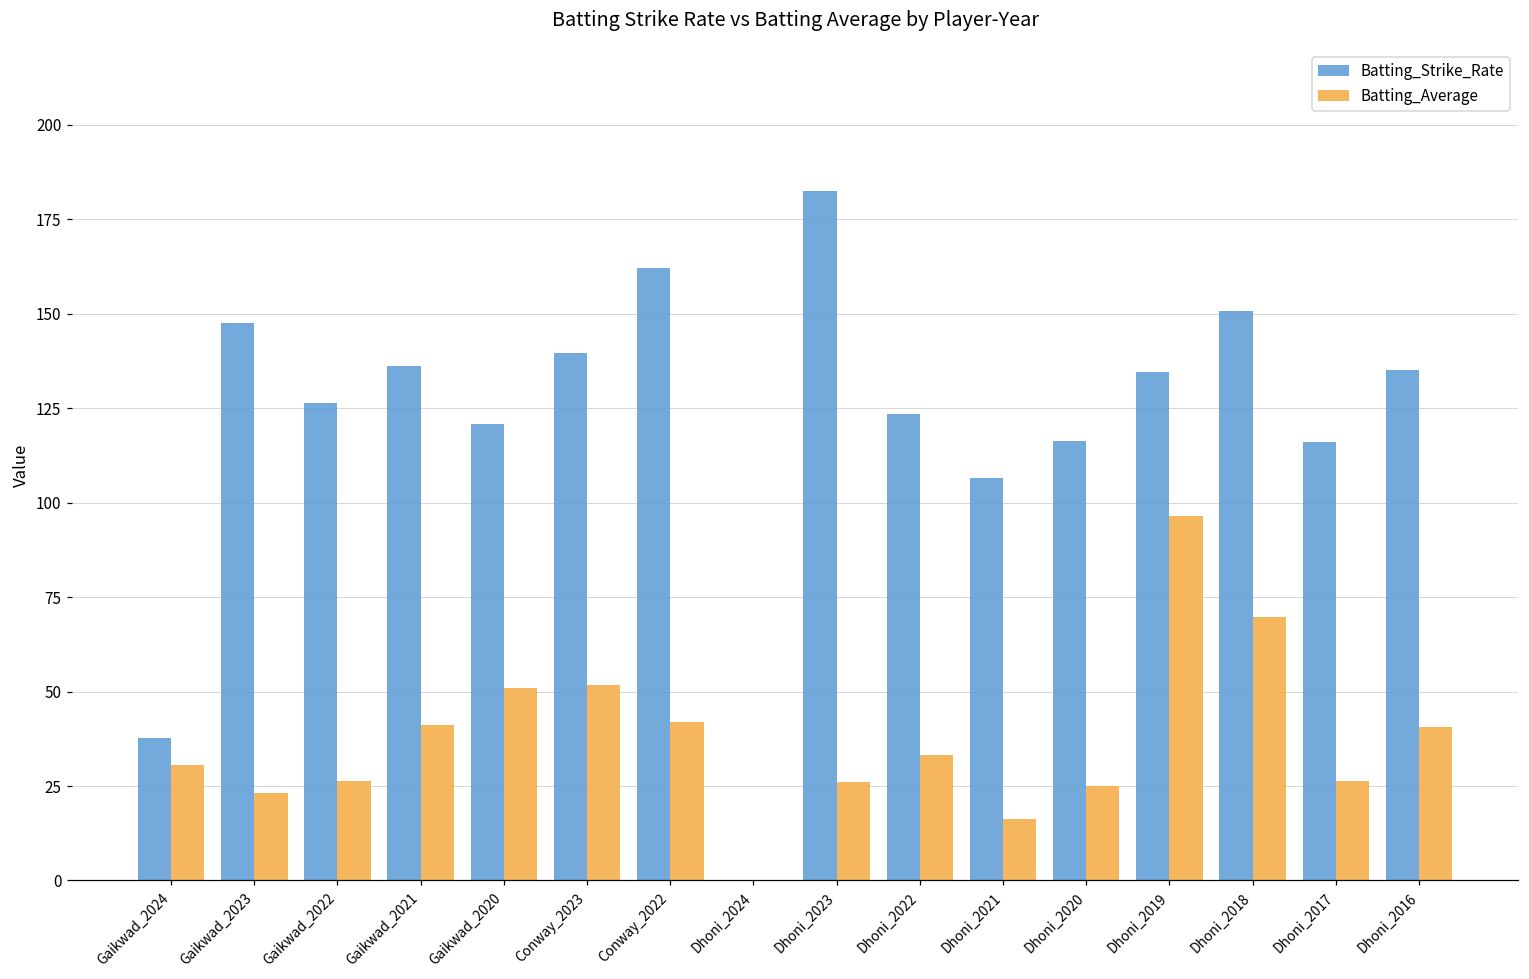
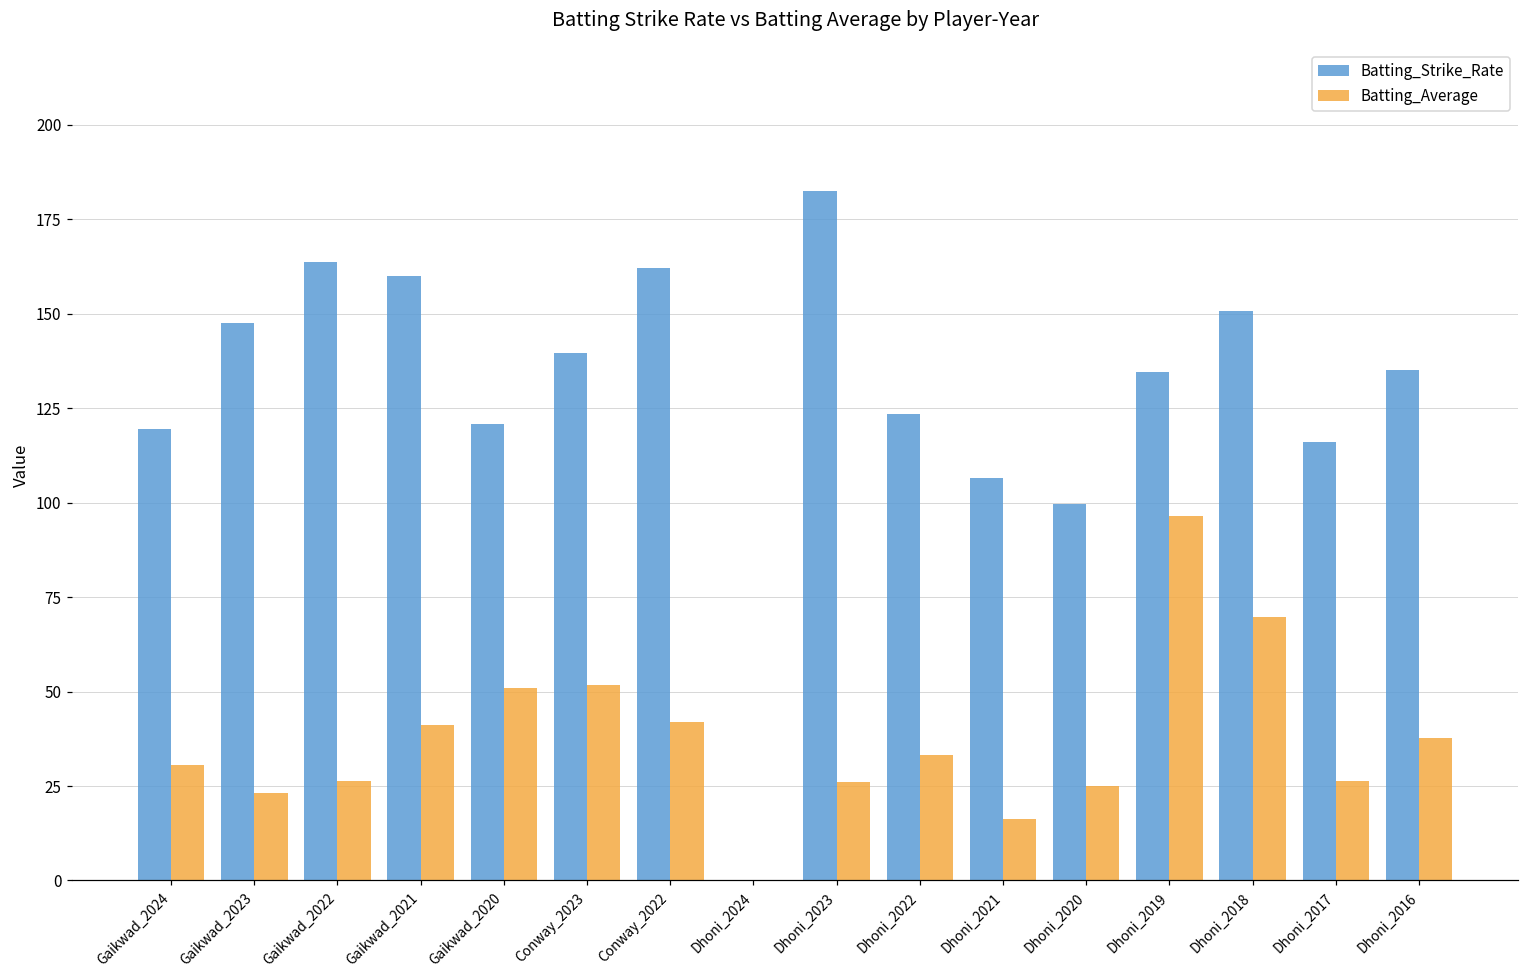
Batting_Strike_Rate, Gaikwad_2024: 38 -> 120
Batting_Strike_Rate, Gaikwad_2022: 126 -> 164
Batting_Strike_Rate, Gaikwad_2021: 136 -> 160
Batting_Strike_Rate, Dhoni_2020: 116 -> 100
Batting_Average, Dhoni_2016: 41 -> 38
